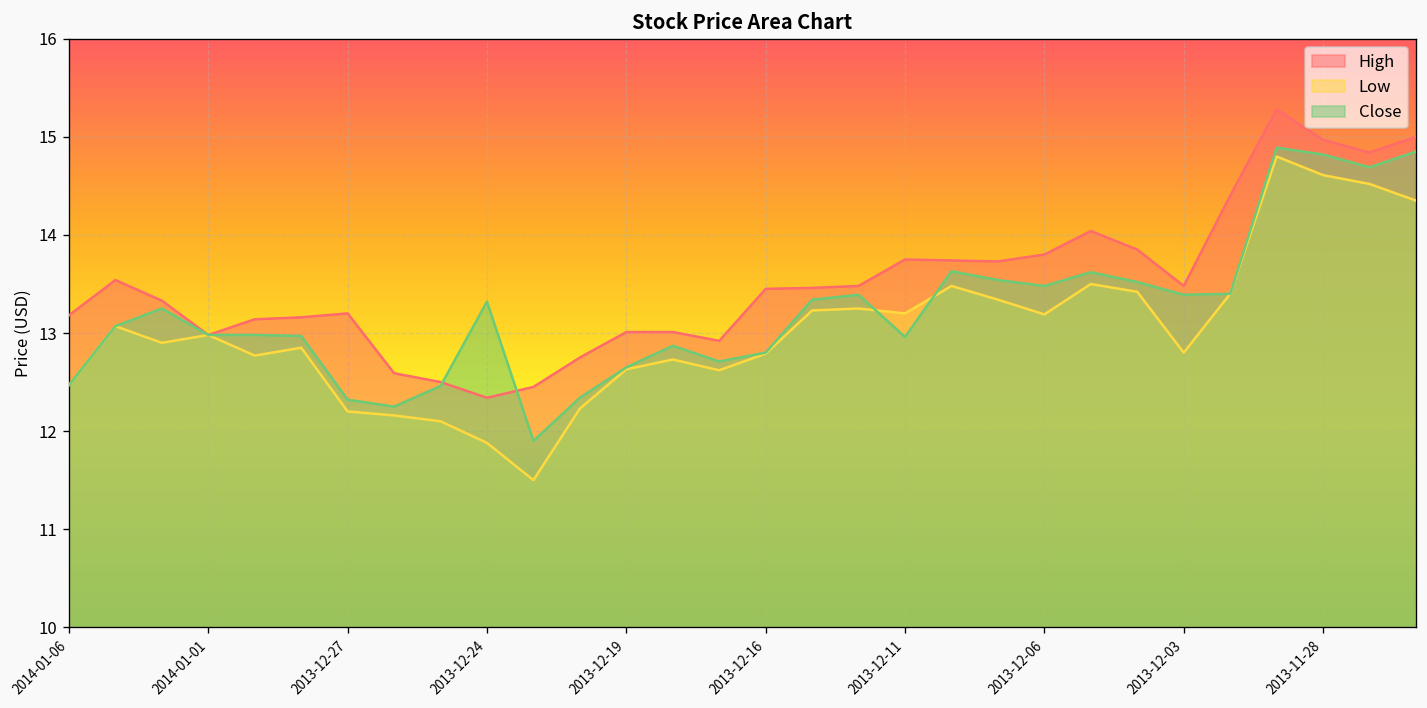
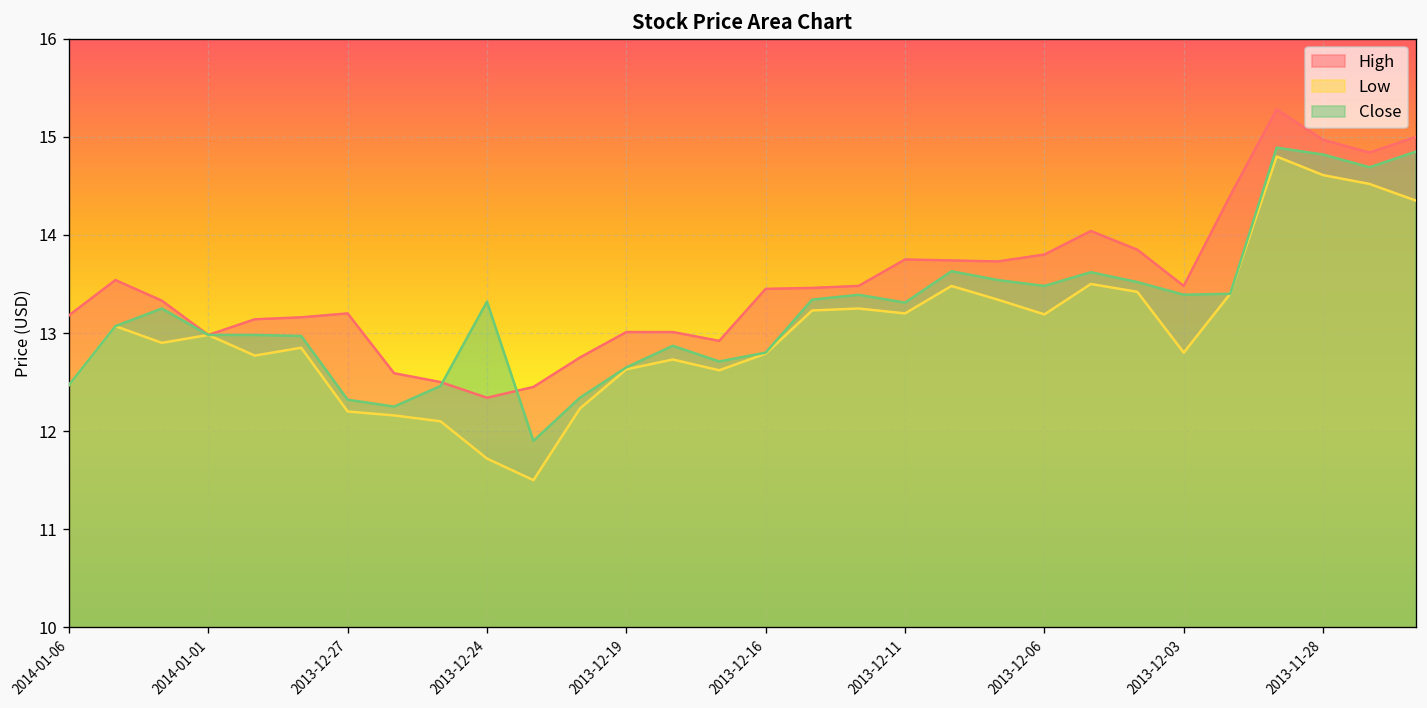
Low, 2013-12-24: 11.9 -> 11.7
Close, 2013-12-11: 13.0 -> 13.3
